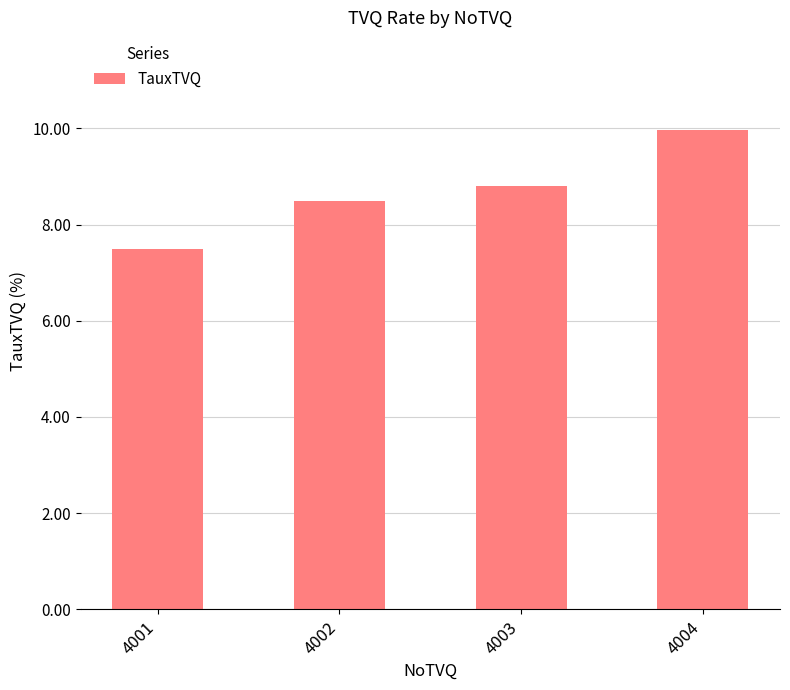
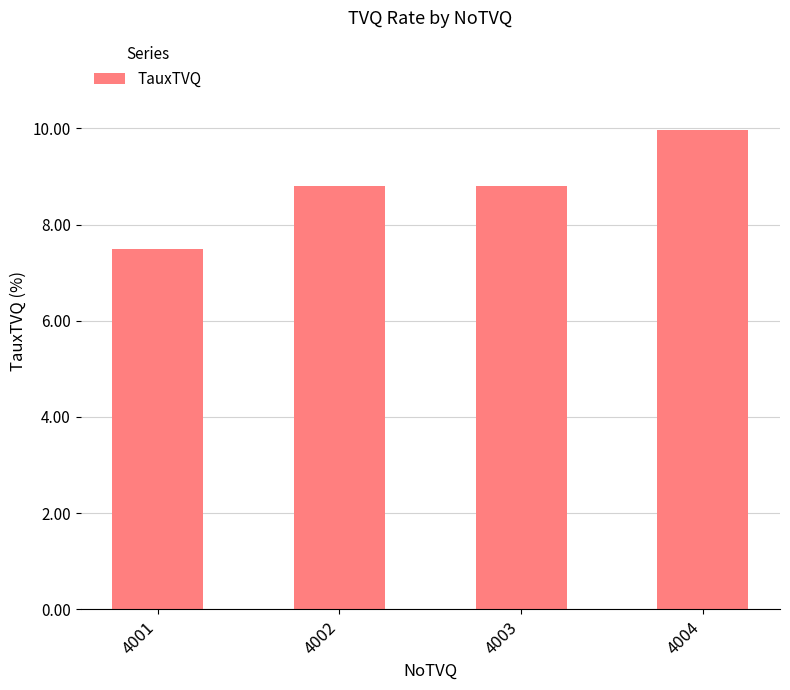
4002: 8.5 -> 8.8
